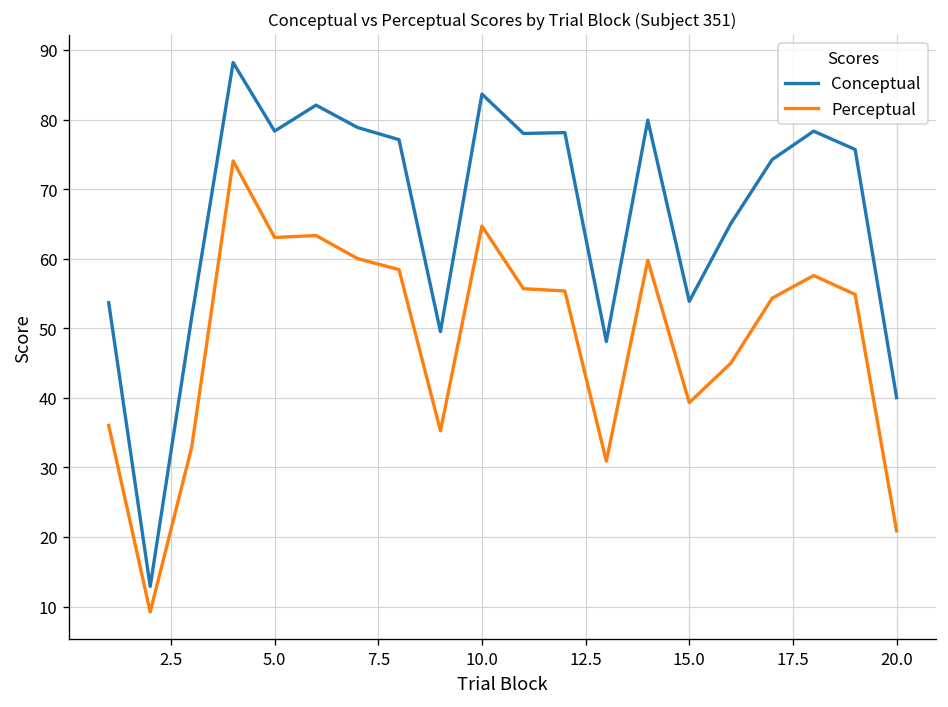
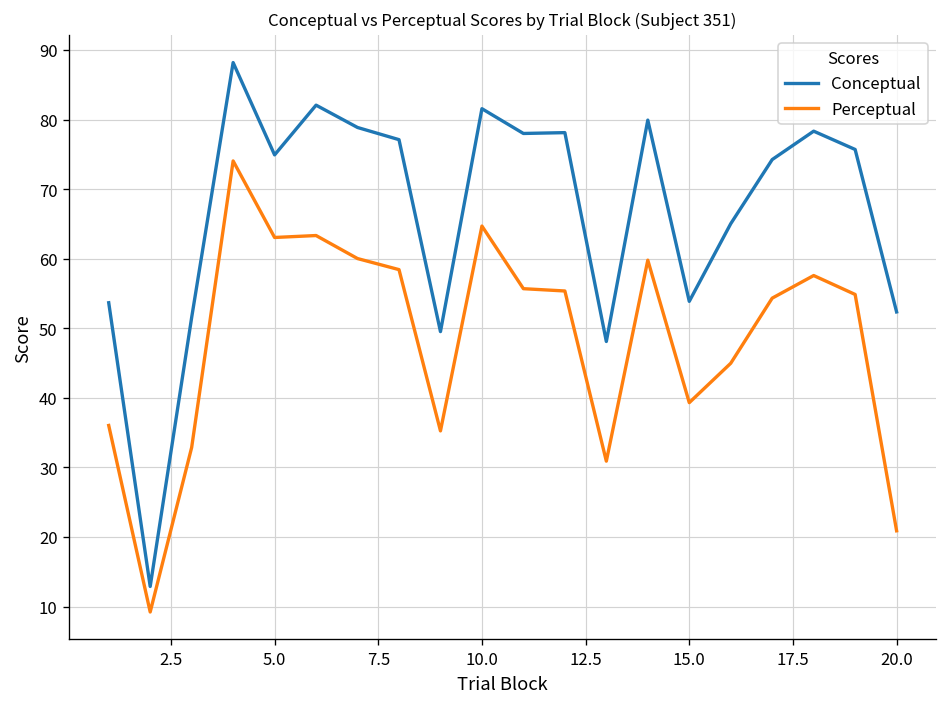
Conceptual, 5.0: 78 -> 75
Conceptual, 10.0: 84 -> 82
Conceptual, 20.0: 40 -> 52
